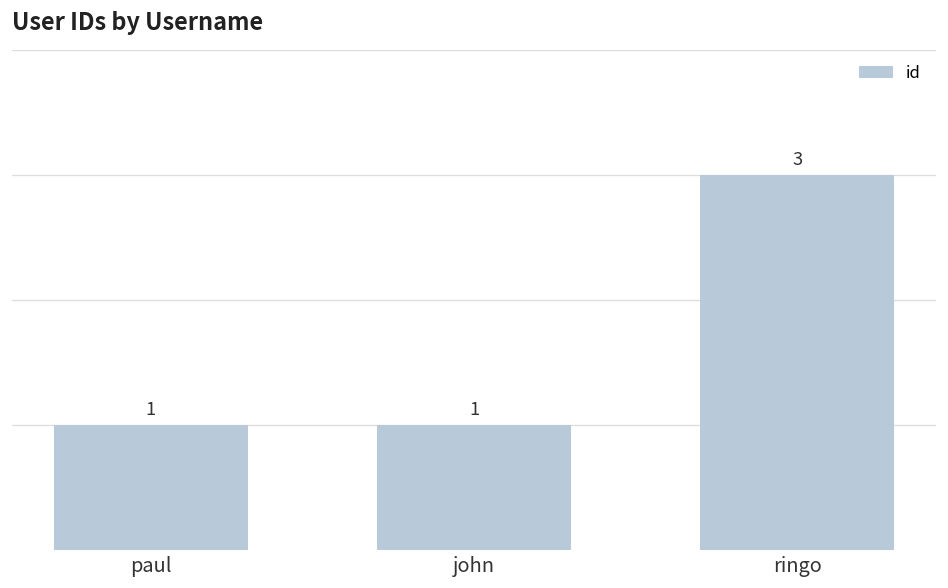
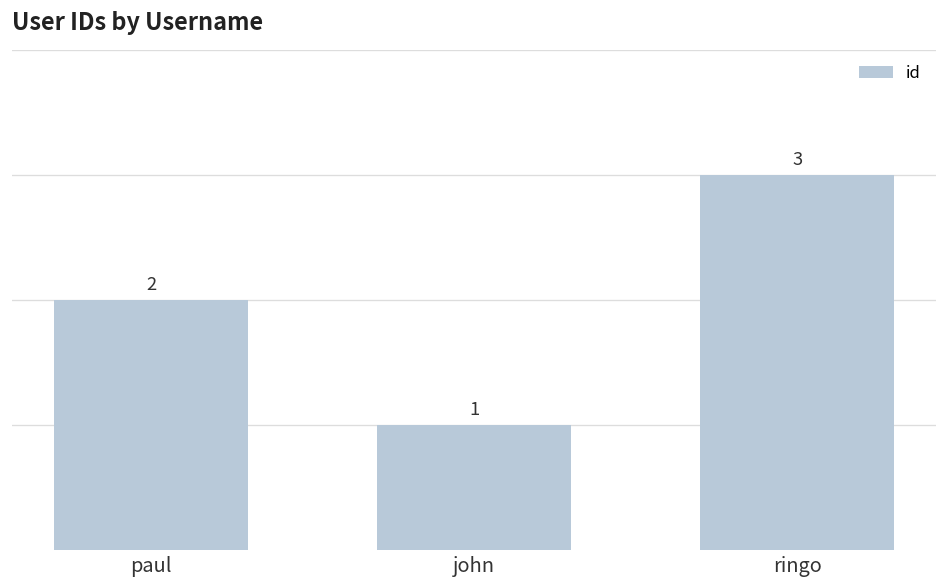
paul: 1 -> 2
